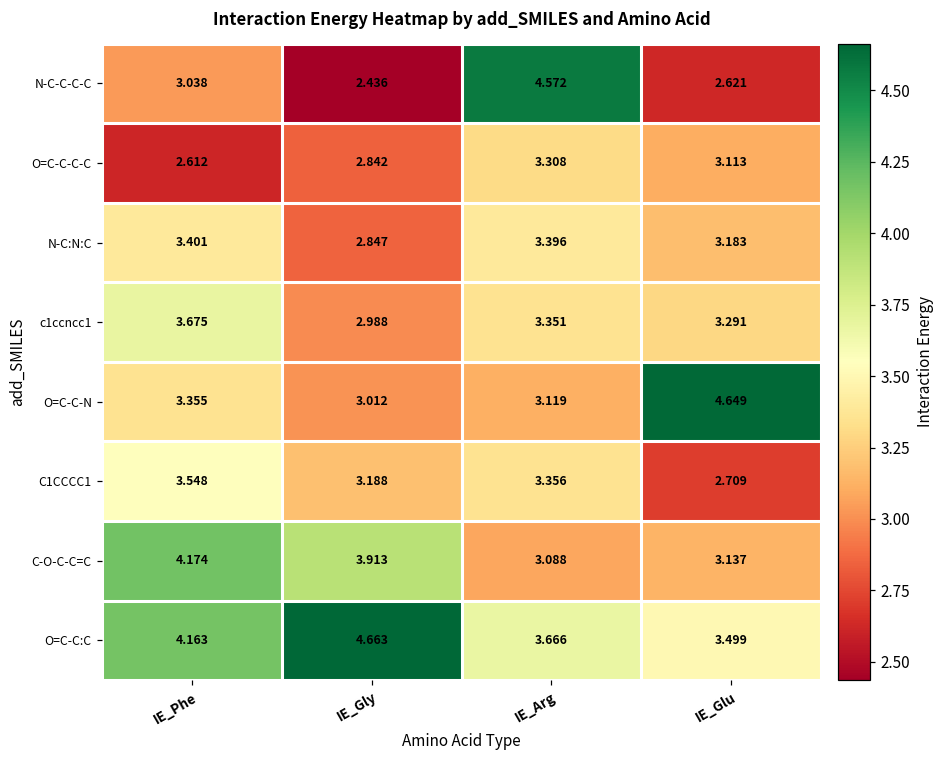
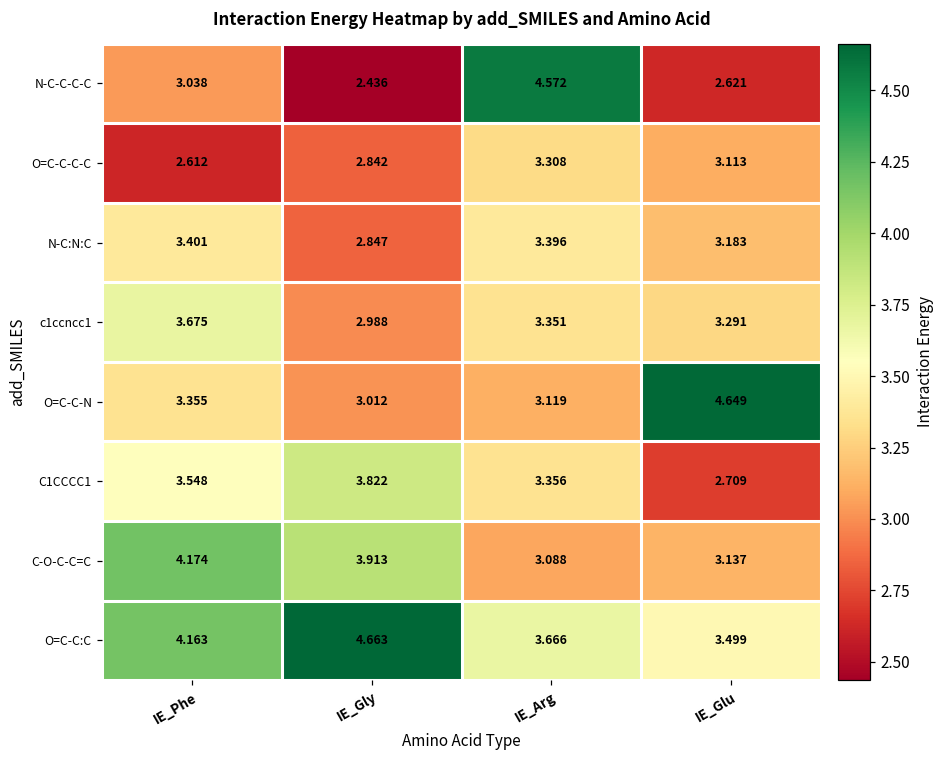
C1CCCC1, IE_Gly: 3.188 -> 3.822
